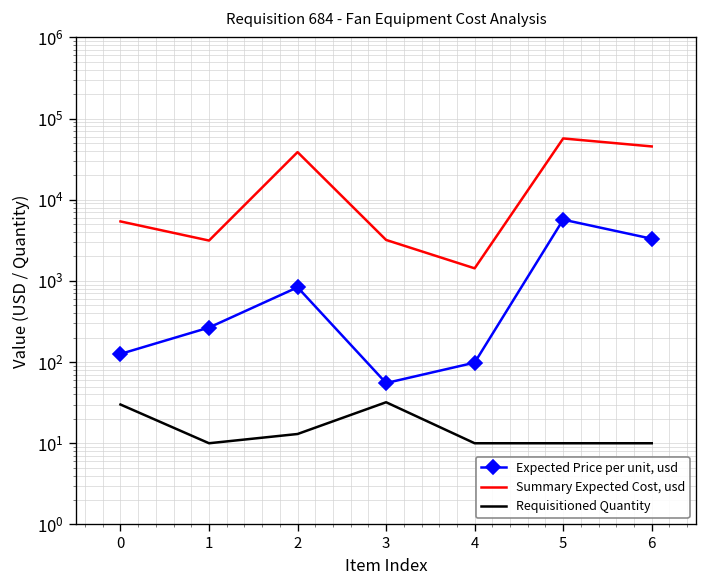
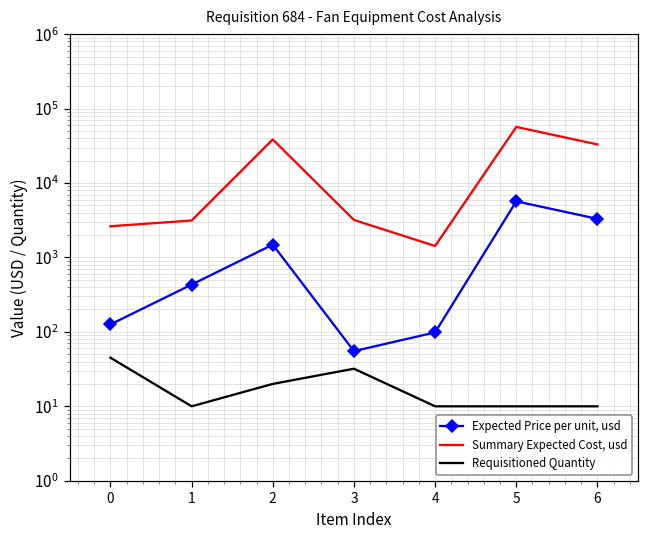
Summary Expected Cost, usd, 0: 5000 -> 2600
Requisitioned Quantity, 0: 30 -> 50
Expected Price per unit, usd, 1: 270 -> 400
Expected Price per unit, usd, 2: 800 -> 1500
Requisitioned Quantity, 2: 13 -> 20
Summary Expected Cost, usd, 6: 50000 -> 30000
